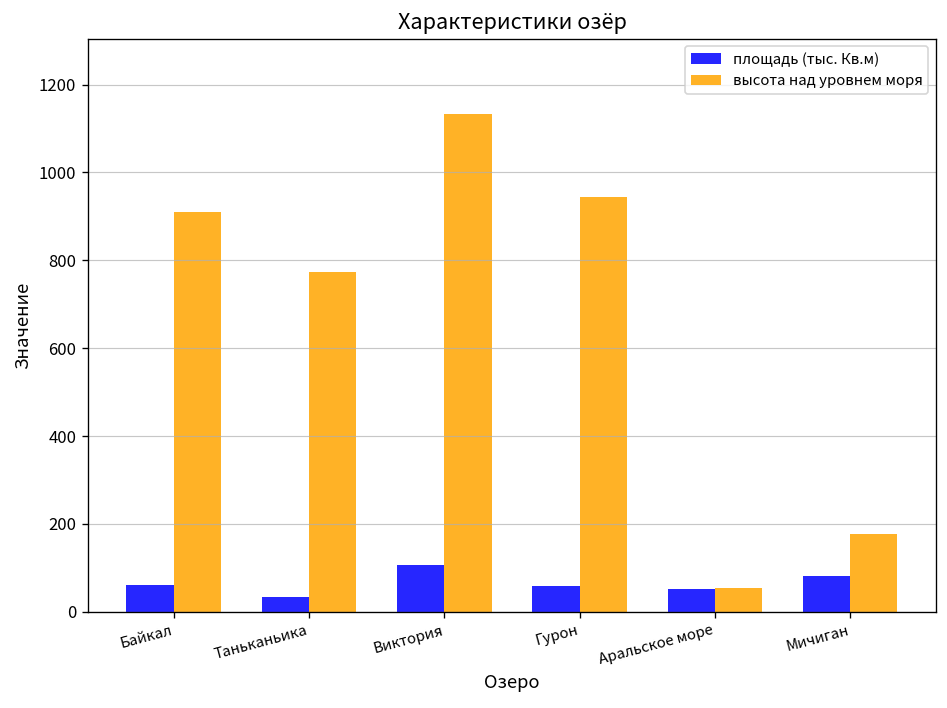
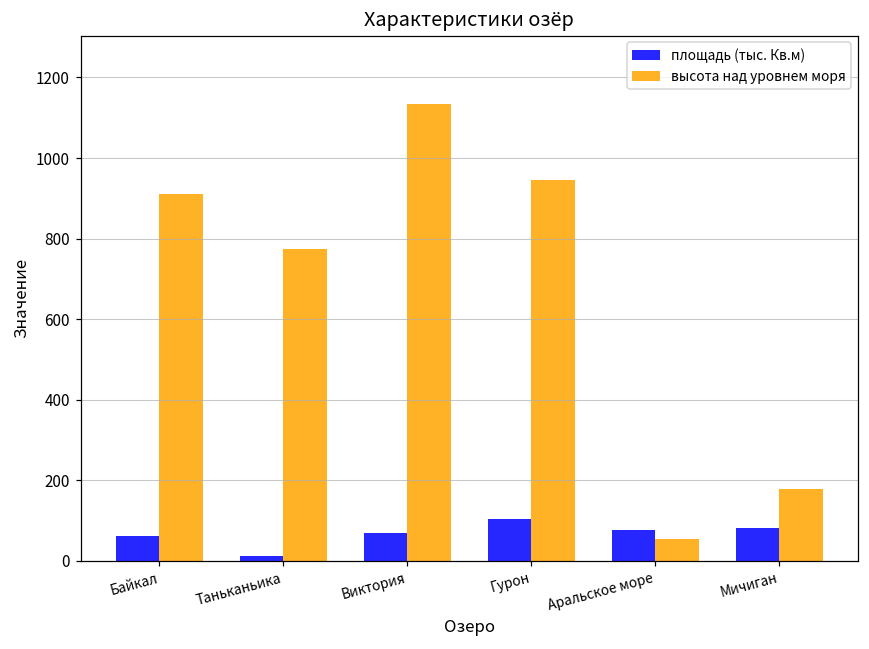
площадь (тыс. Кв.м), Таньканьика: 30 -> 10
площадь (тыс. Кв.м), Виктория: 110 -> 70
площадь (тыс. Кв.м), Гурон: 60 -> 100
площадь (тыс. Кв.м), Аральское море: 50 -> 80
